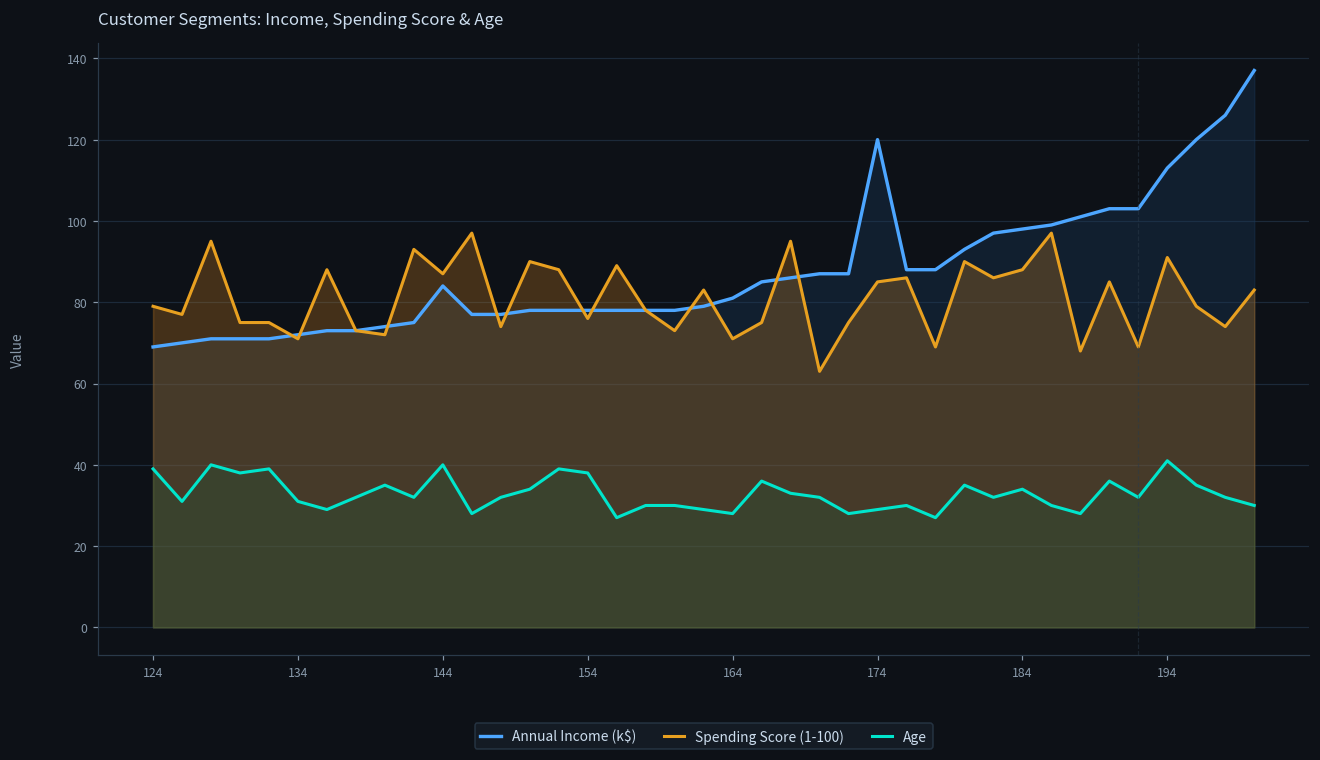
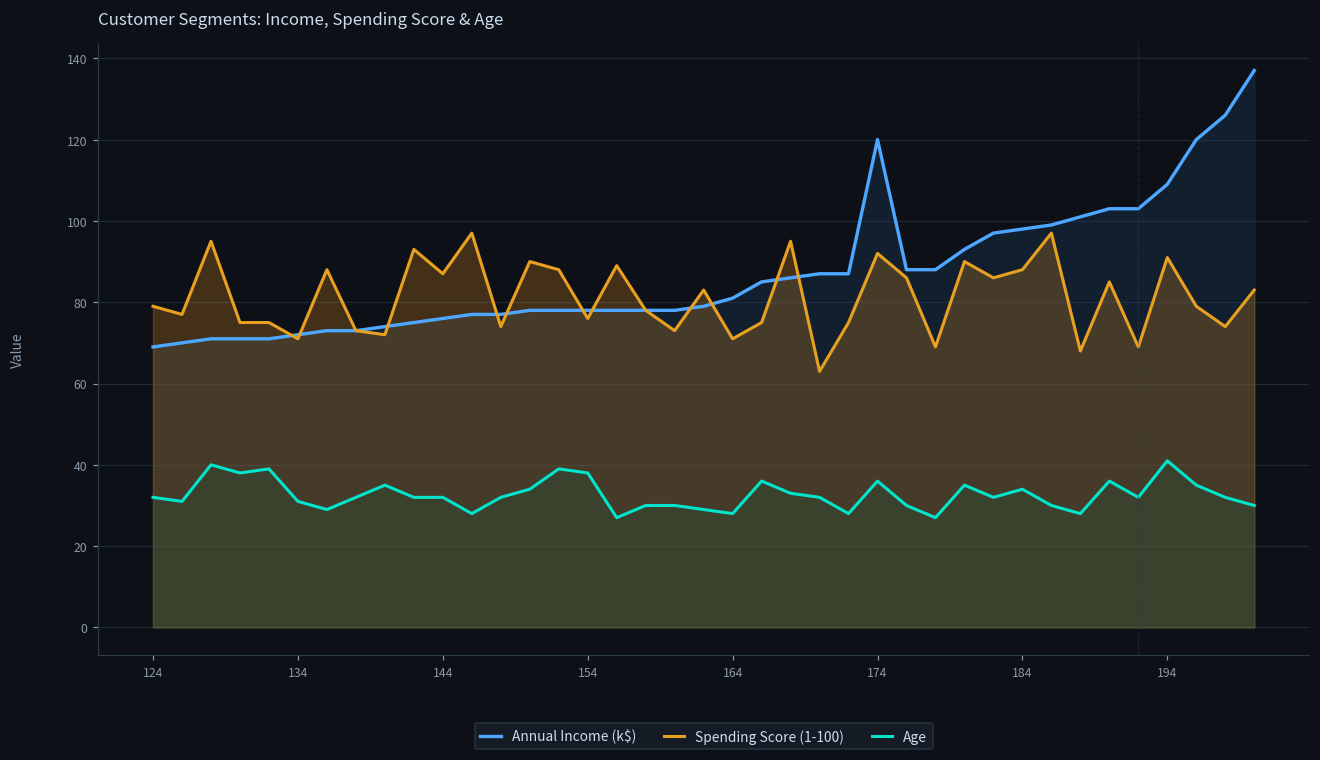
Age, 124: 39 -> 32
Annual Income (k$), 144: 84 -> 76
Age, 144: 40 -> 32
Spending Score (1-100), 174: 85 -> 92
Age, 174: 29 -> 36
Annual Income (k$), 194: 113 -> 109
